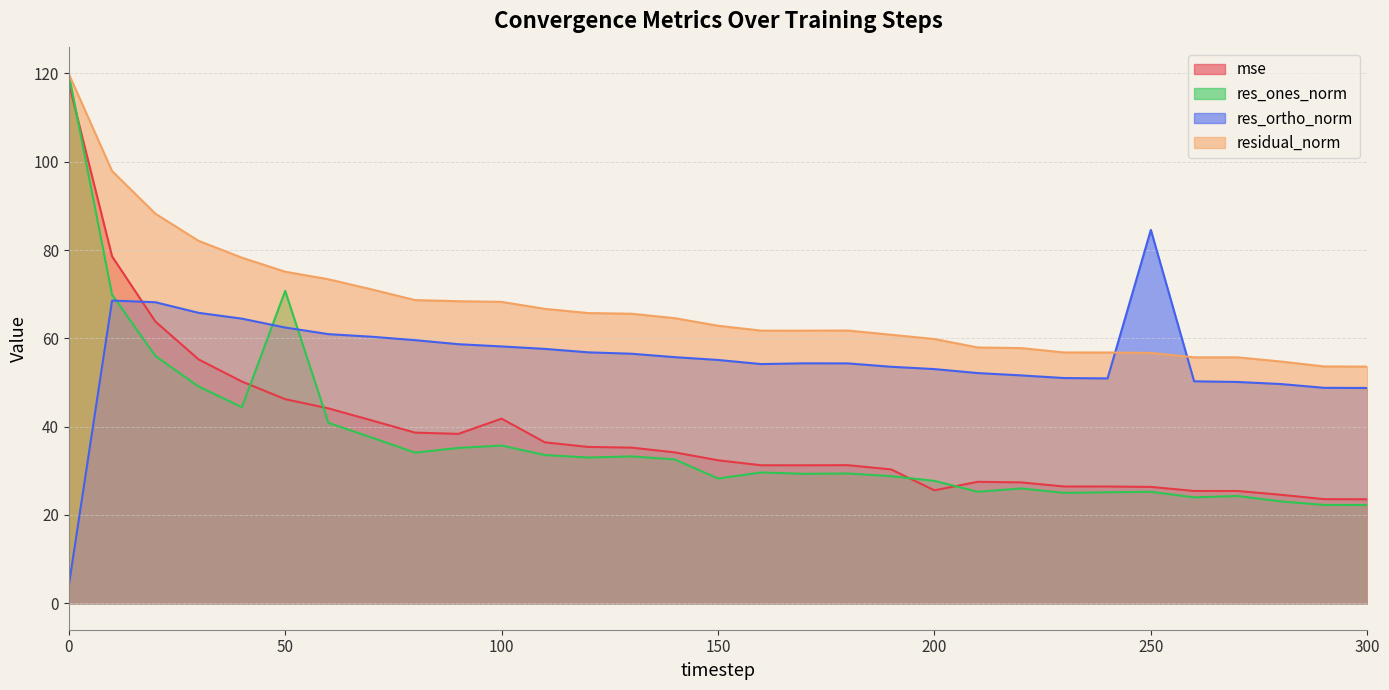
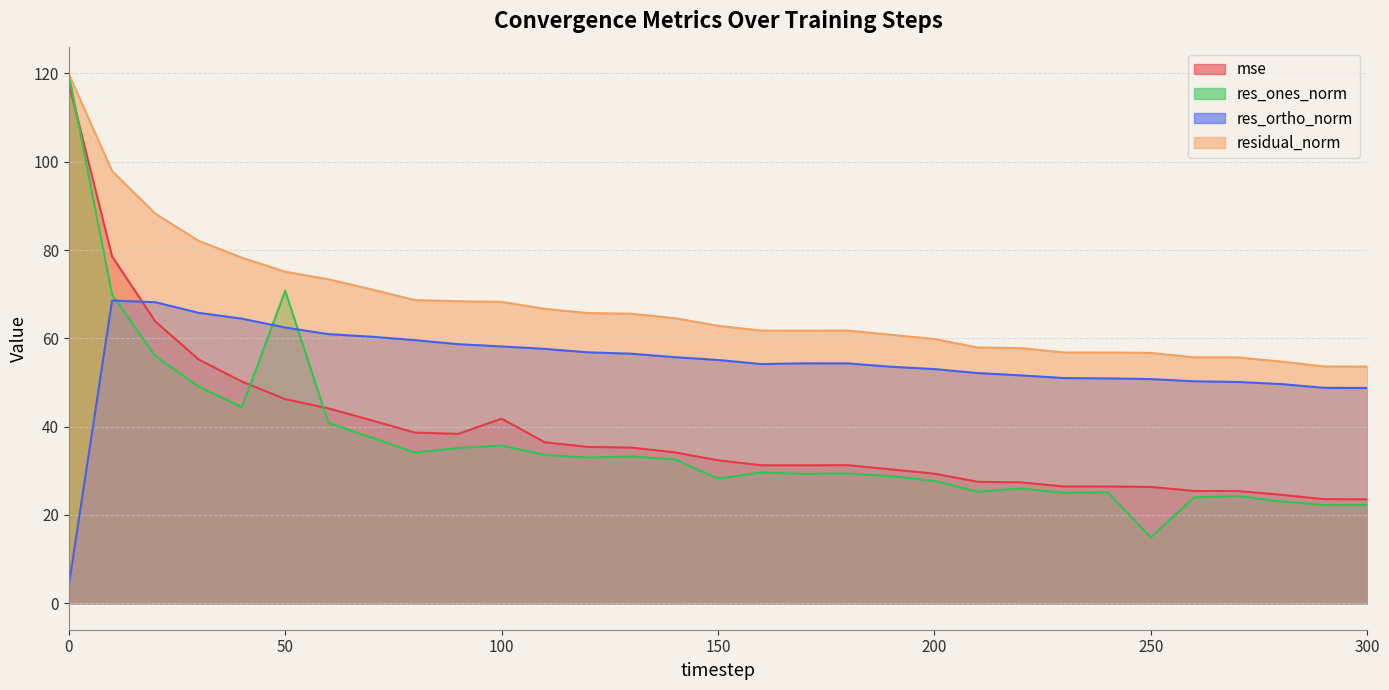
mse, 200: 26 -> 29
res_ones_norm, 250: 25 -> 15
res_ortho_norm, 250: 85 -> 51
